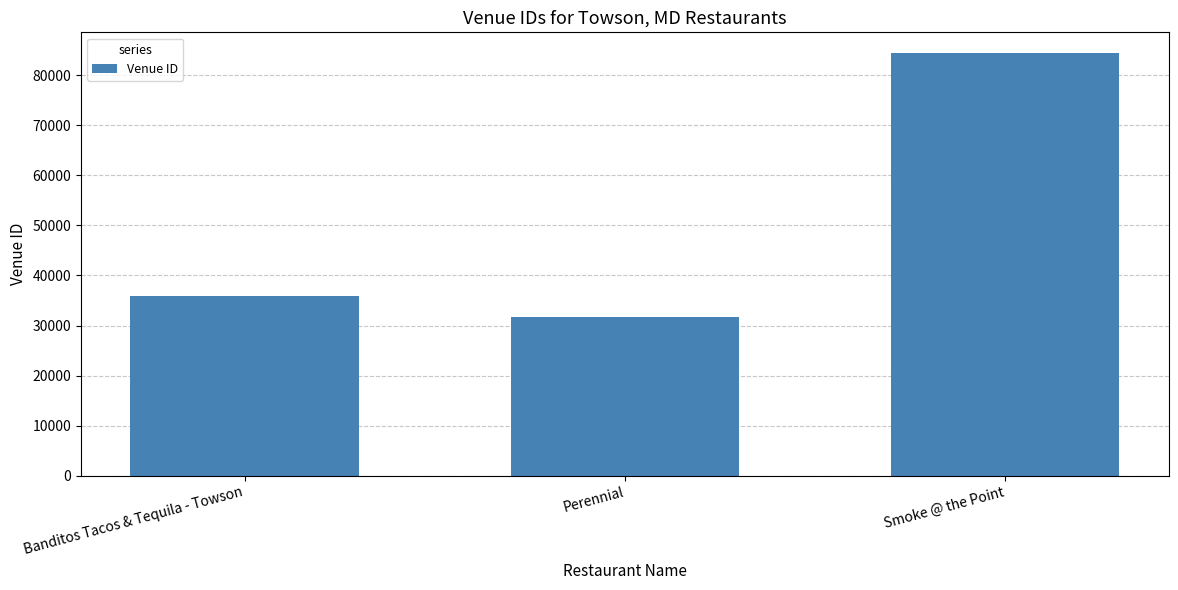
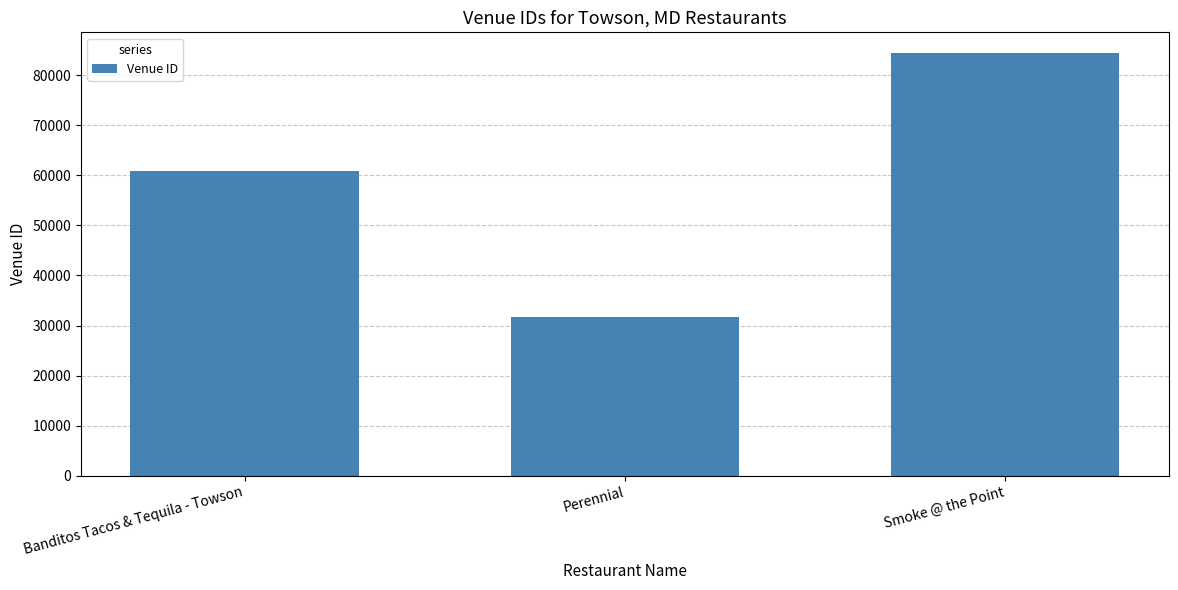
Banditos Tacos & Tequila - Towson: 36000 -> 61000
